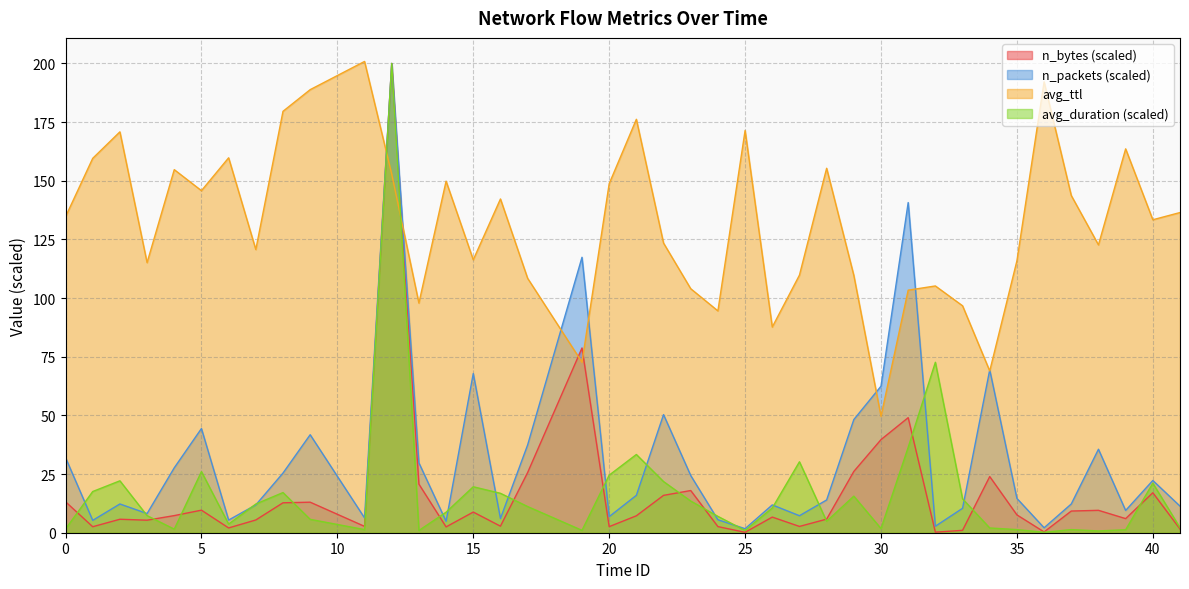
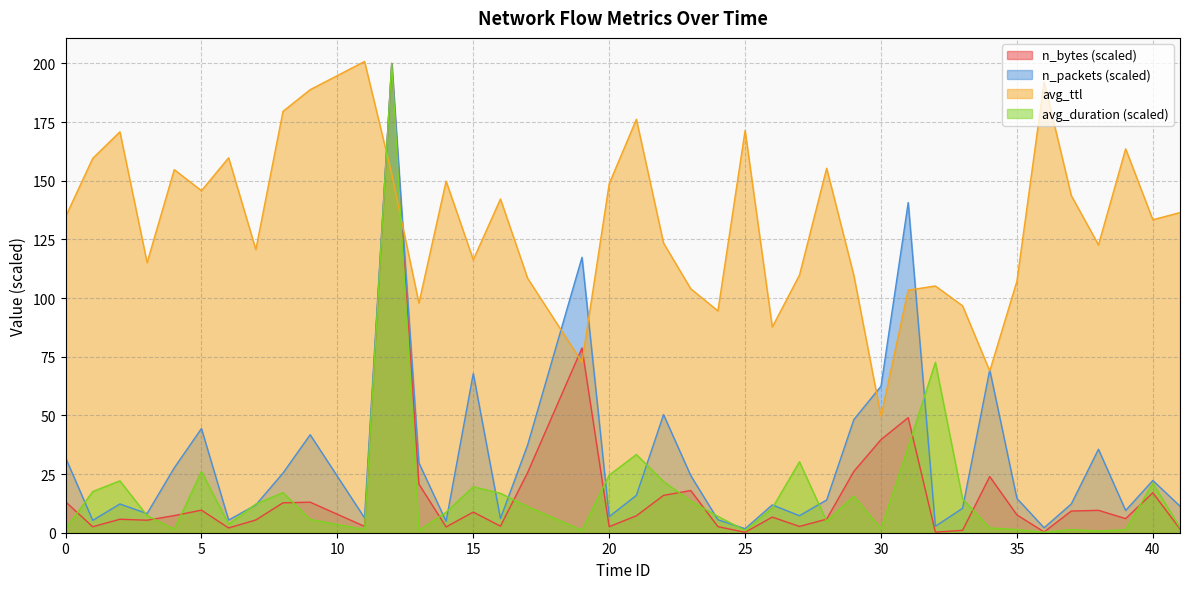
avg_ttl, 35: 116 -> 107
